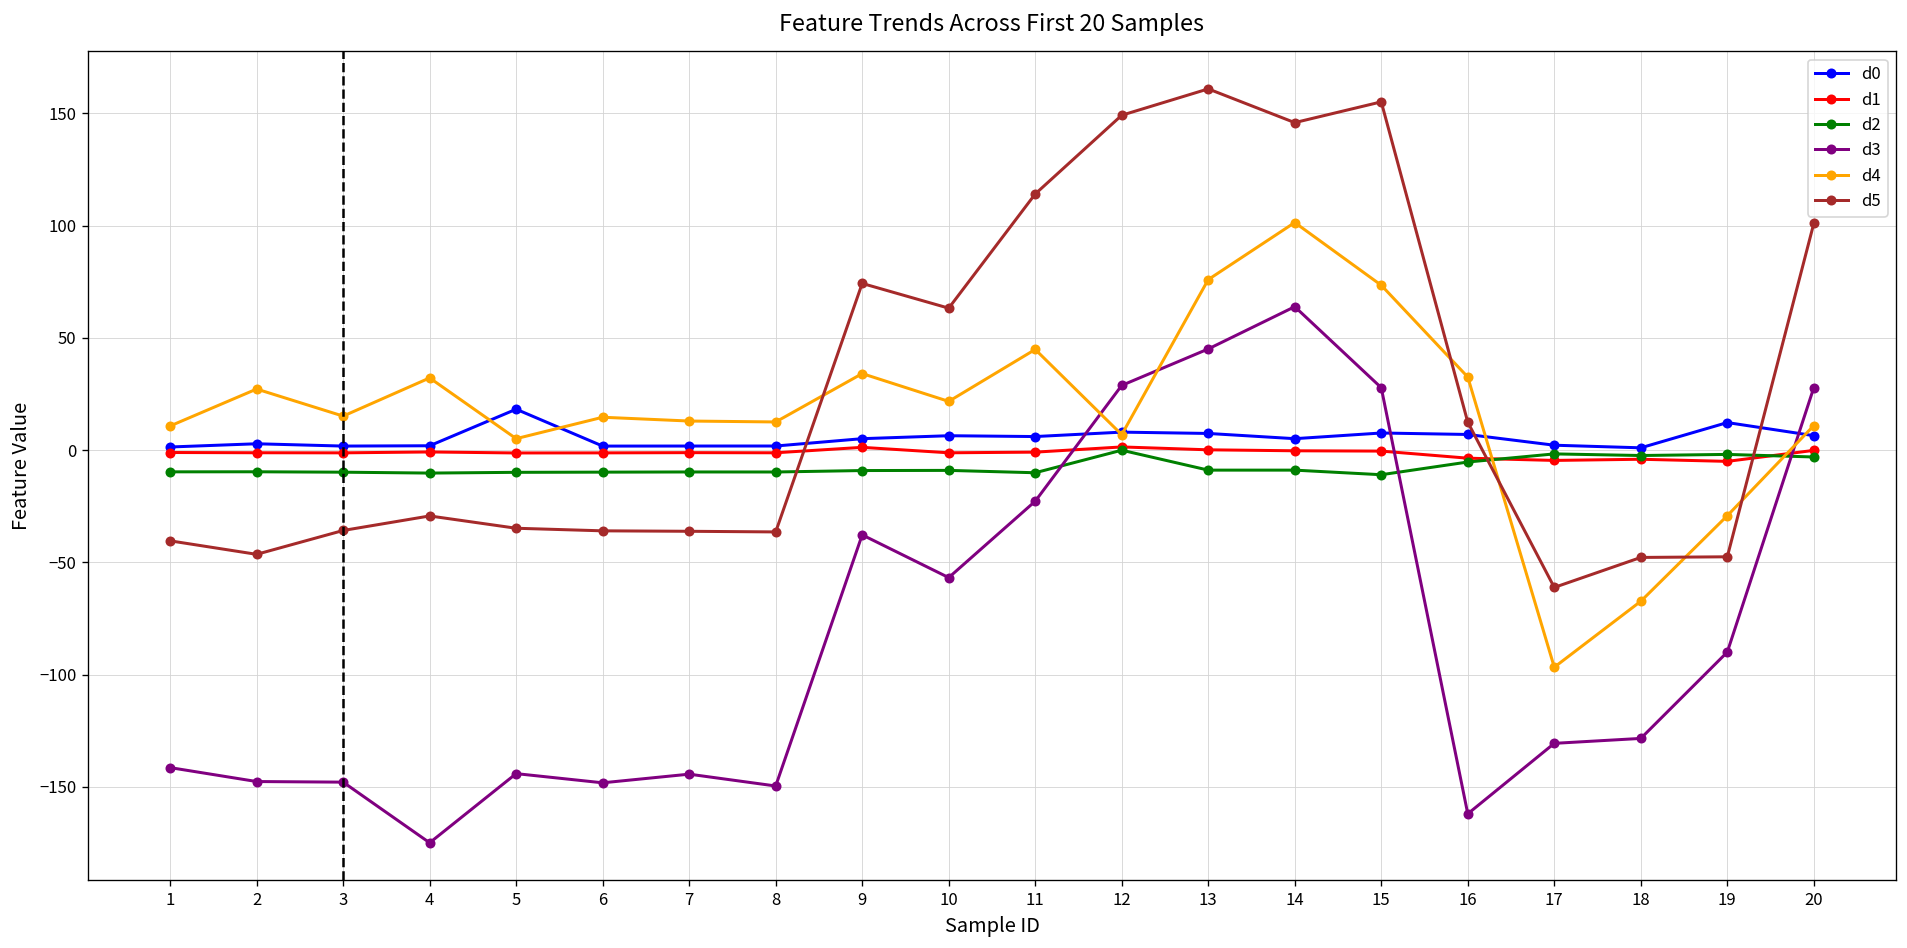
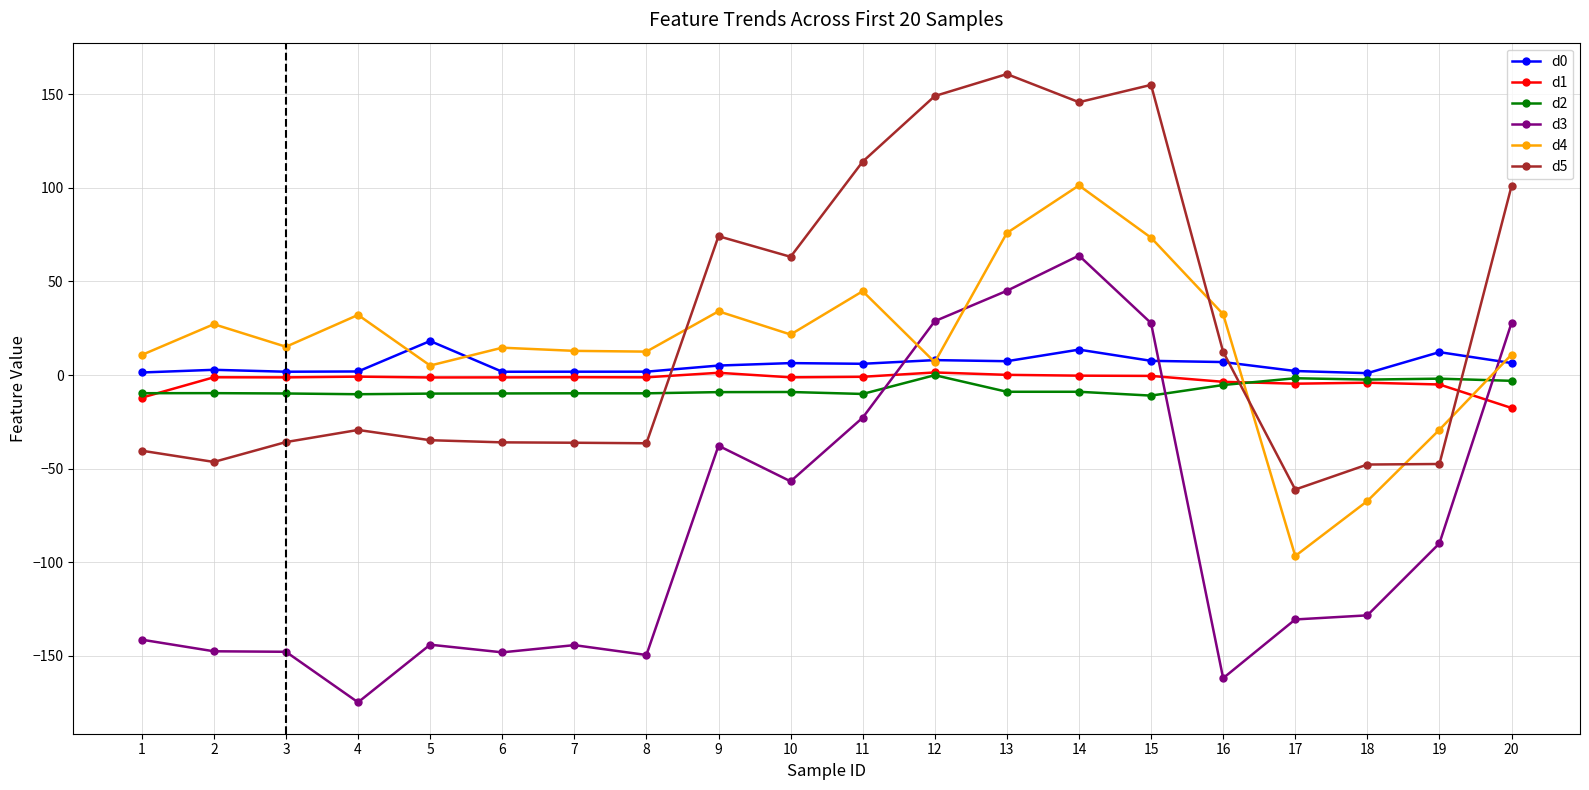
d1, 1: -1 -> -12
d0, 14: 5 -> 14
d1, 20: 0 -> -18
